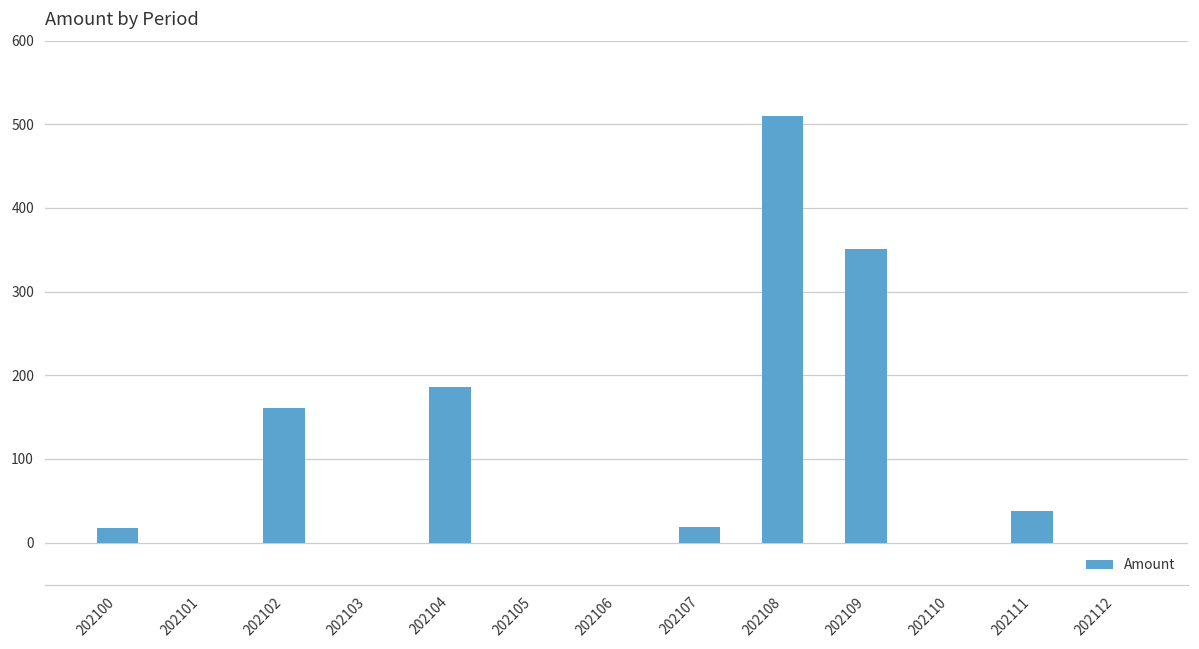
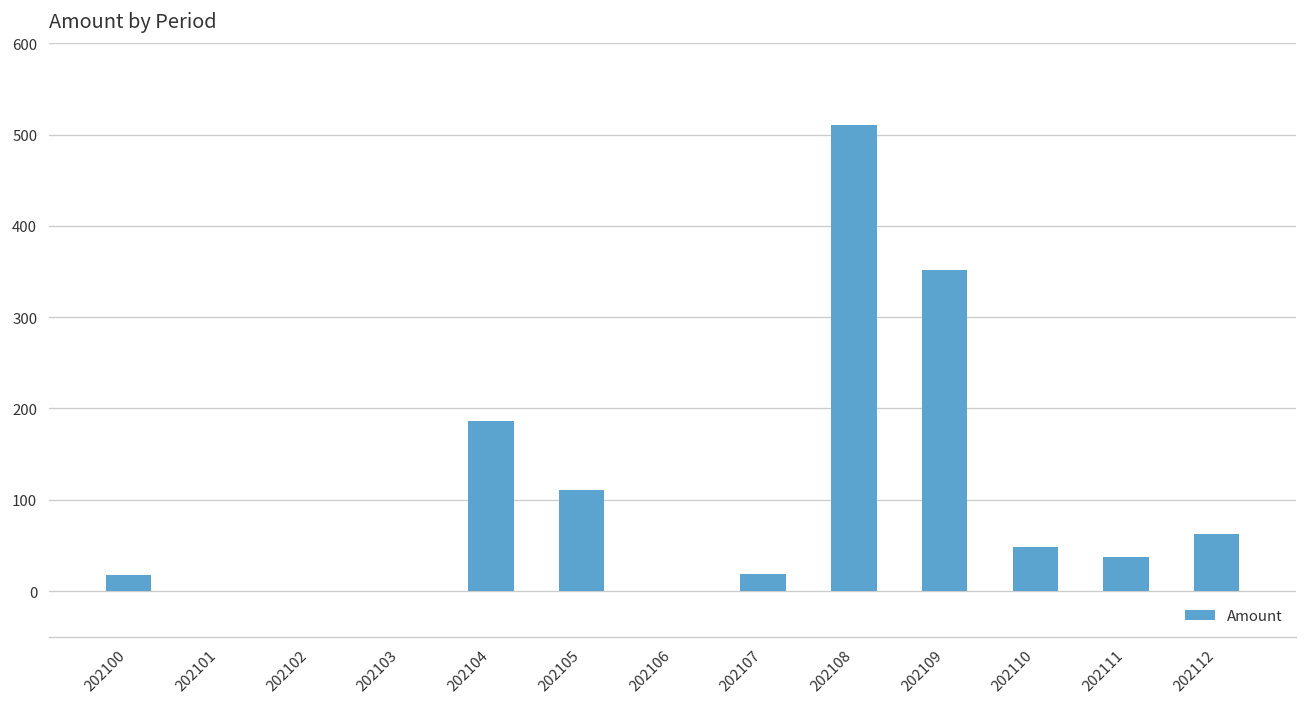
202102: 160 -> 0
202105: 0 -> 110
202110: 0 -> 50
202112: 0 -> 60
